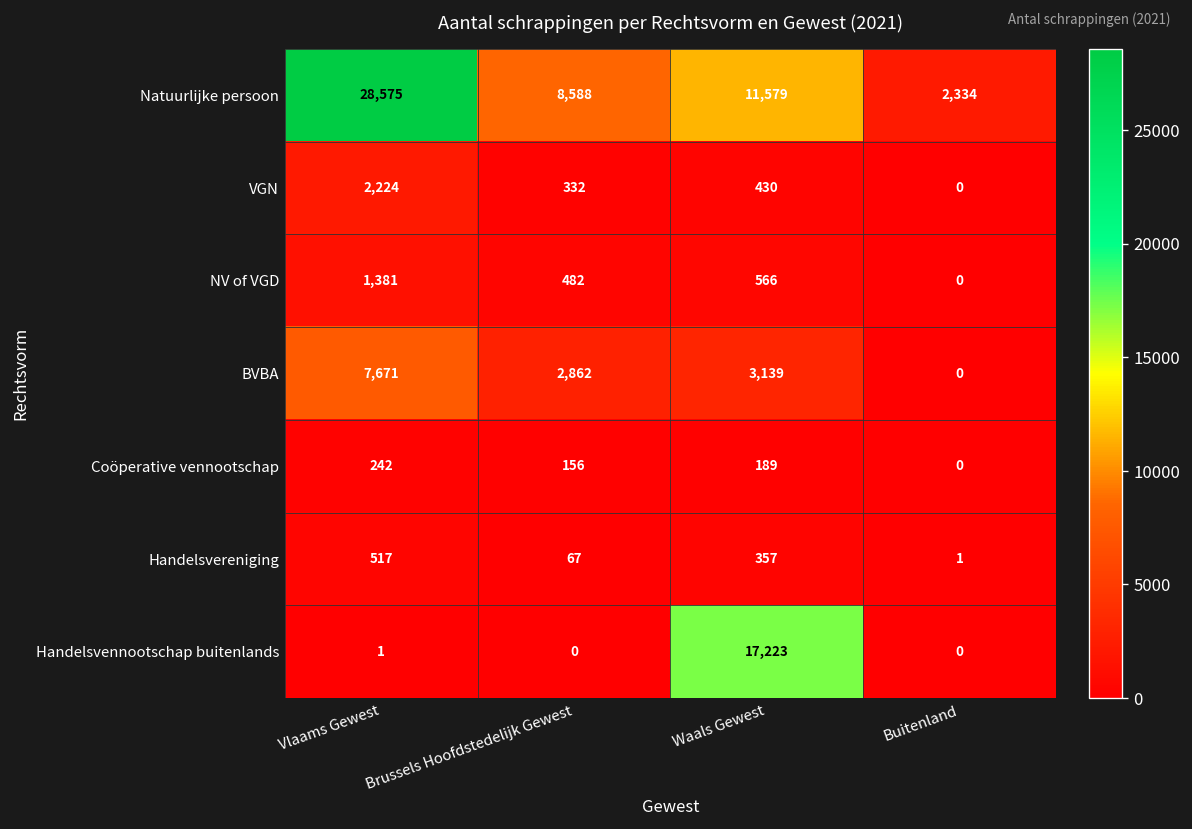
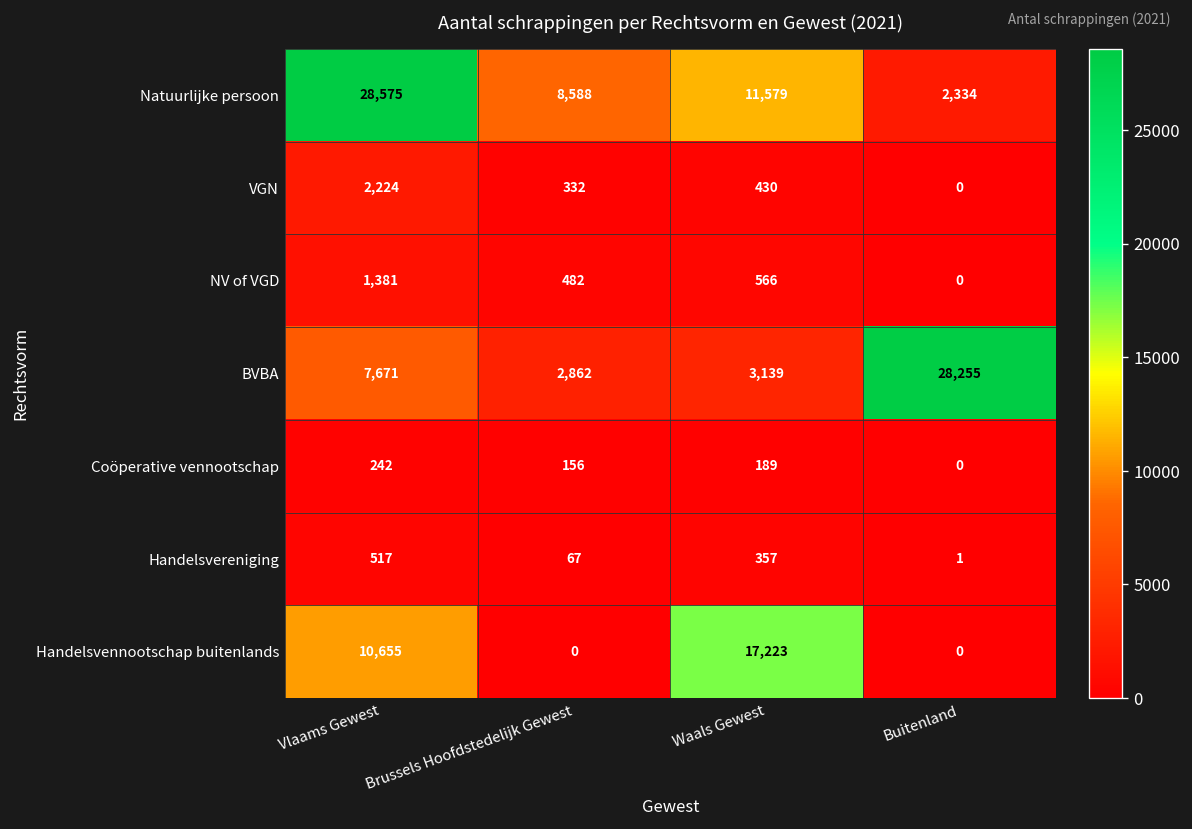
BVBA, Buitenland: 0 -> 28,255
Handelsvennootschap buitenlands, Vlaams Gewest: 1 -> 10,655
